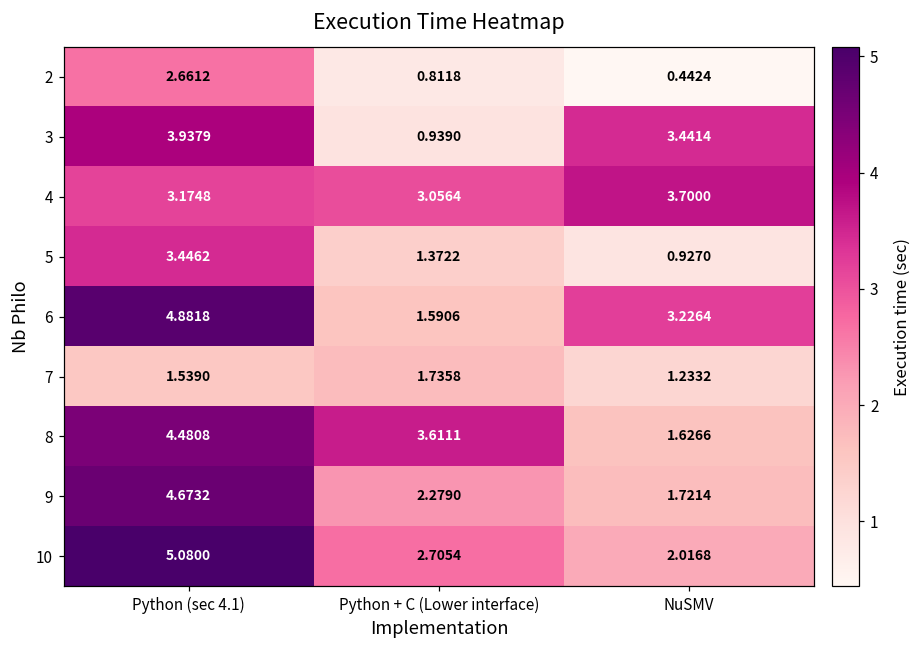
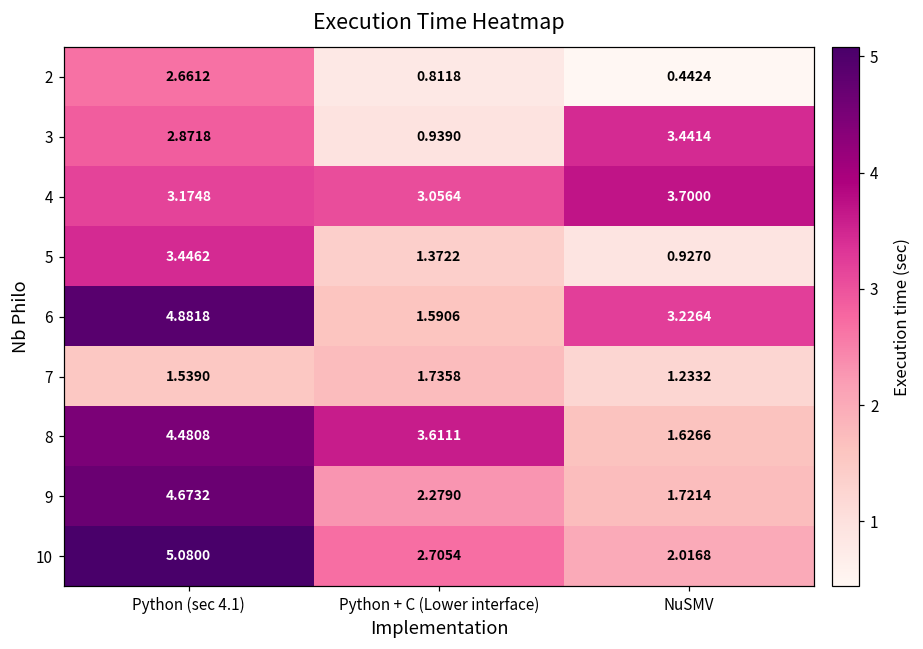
3, Python (sec 4.1): 3.9379 -> 2.8718
